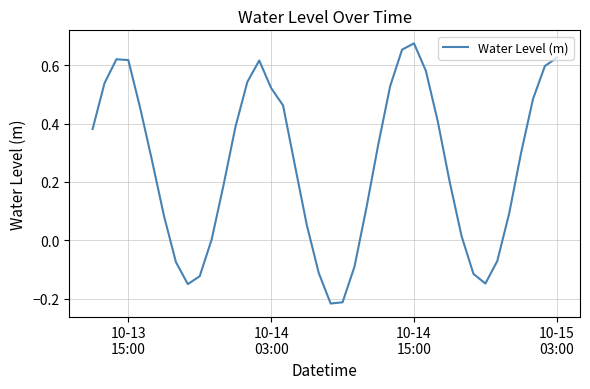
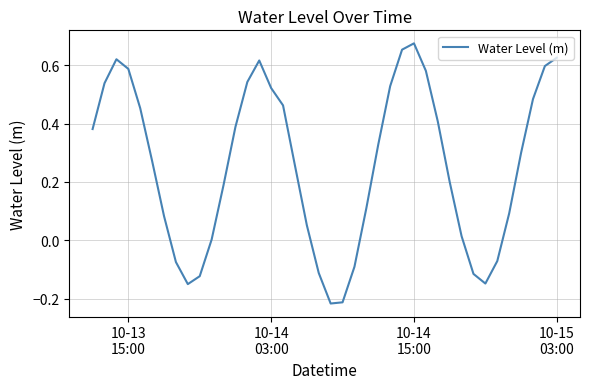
10-13 15:00: 0.62 -> 0.59
